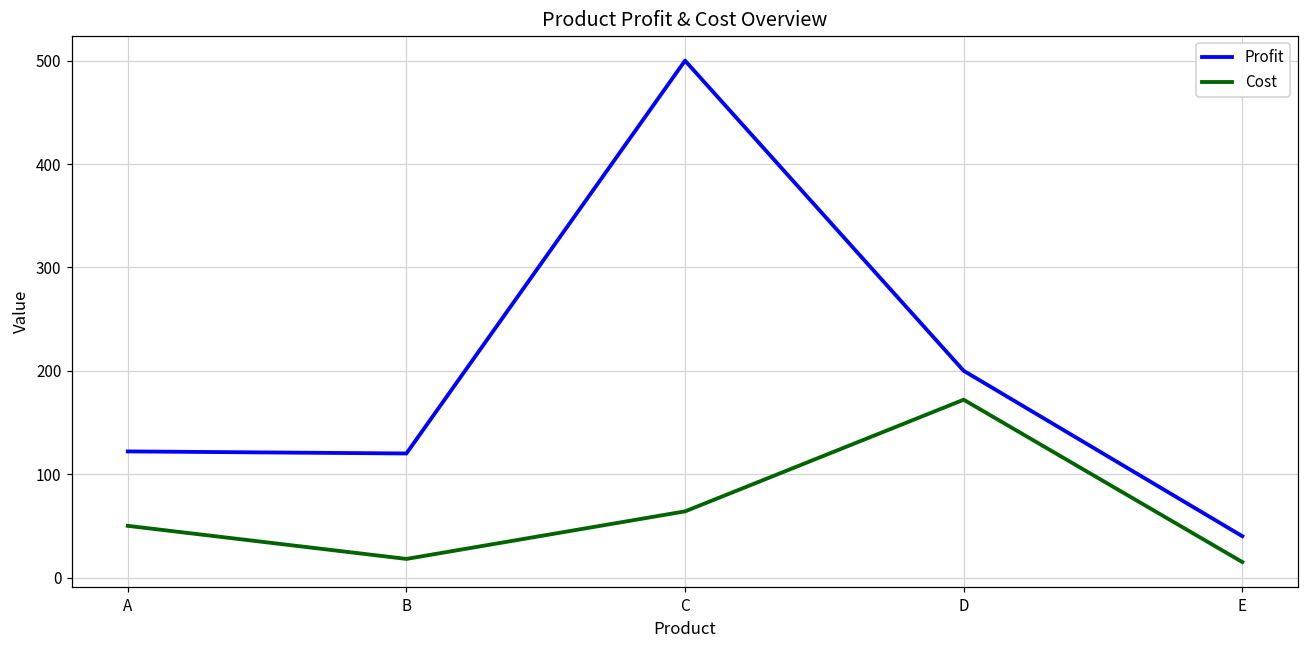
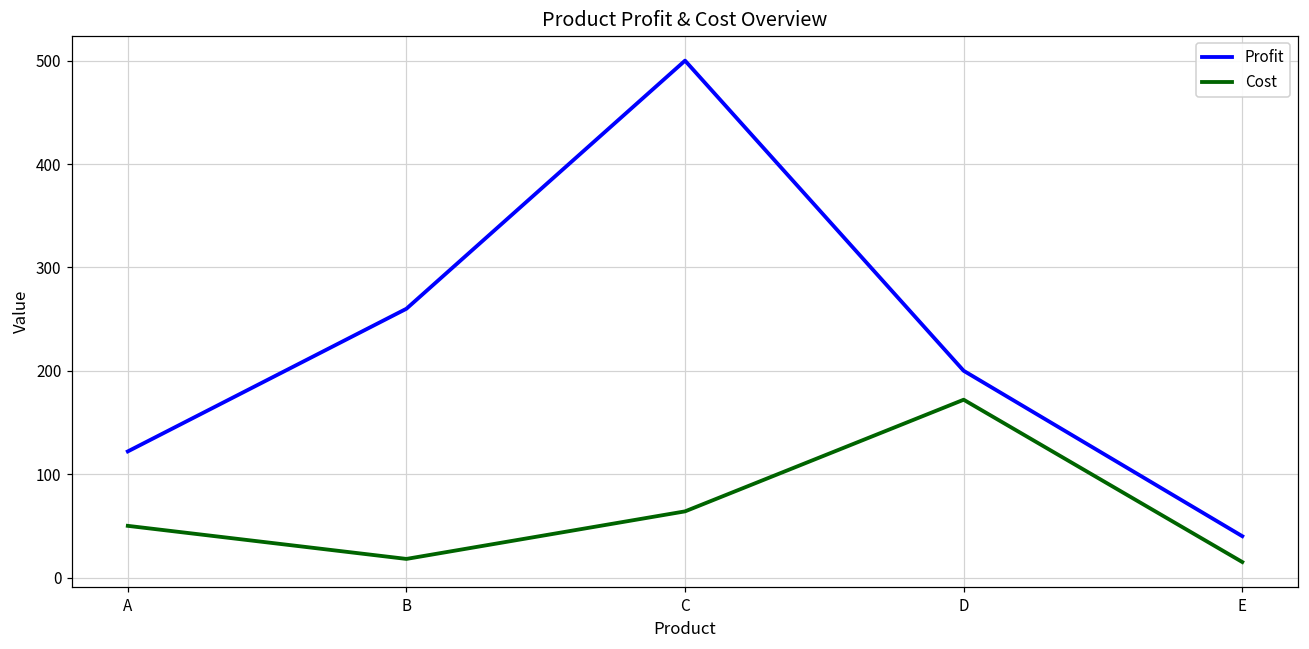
Profit, B: 120 -> 260
